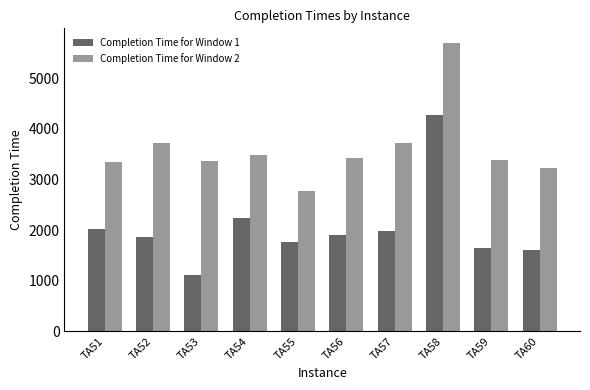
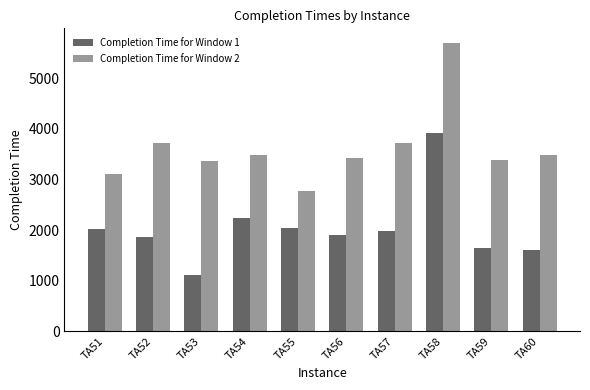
Completion Time for Window 2, TA51: 3300 -> 3100
Completion Time for Window 1, TA55: 1800 -> 2000
Completion Time for Window 1, TA58: 4300 -> 3900
Completion Time for Window 2, TA60: 3200 -> 3500
